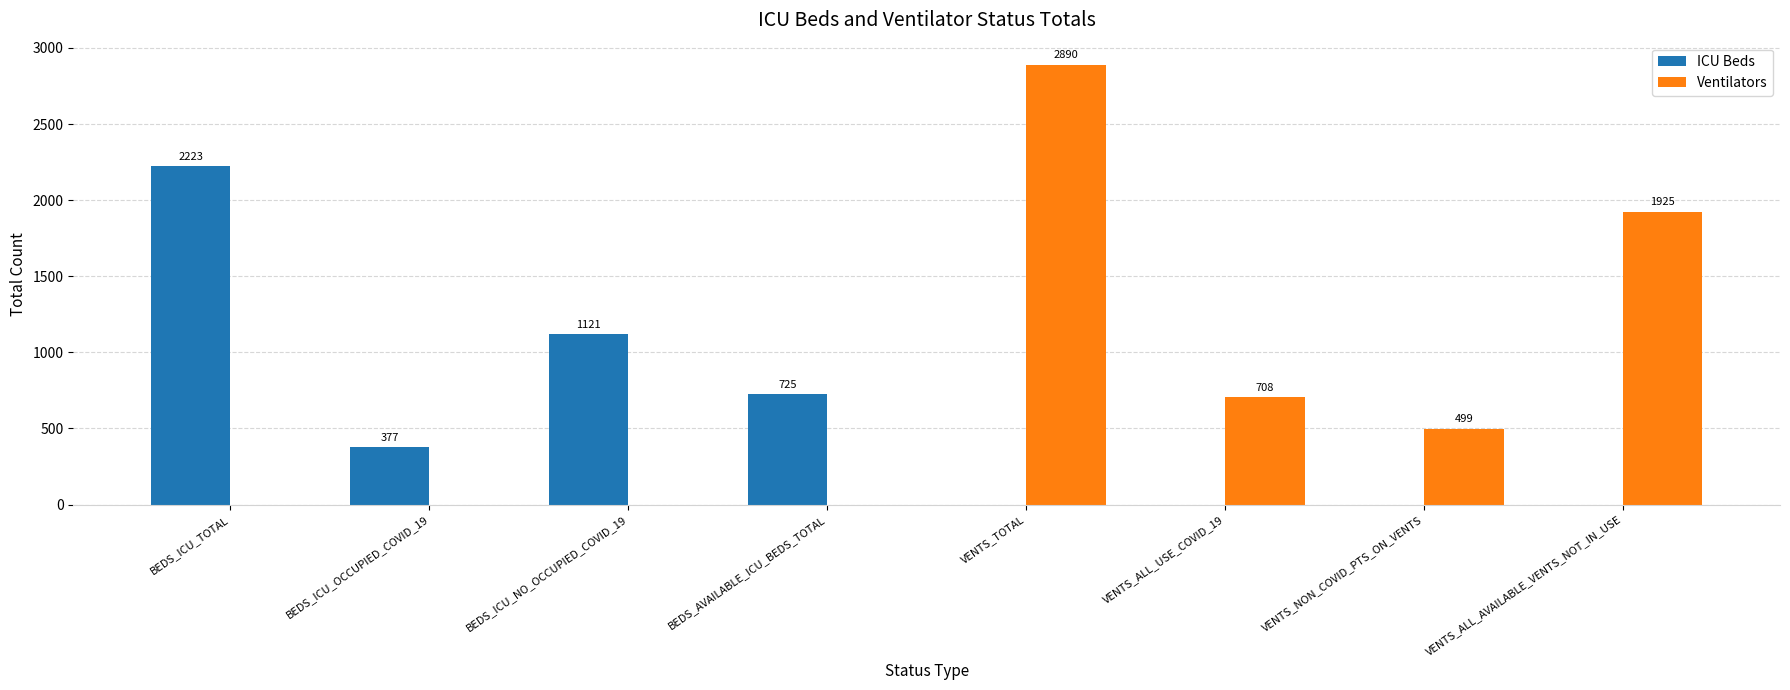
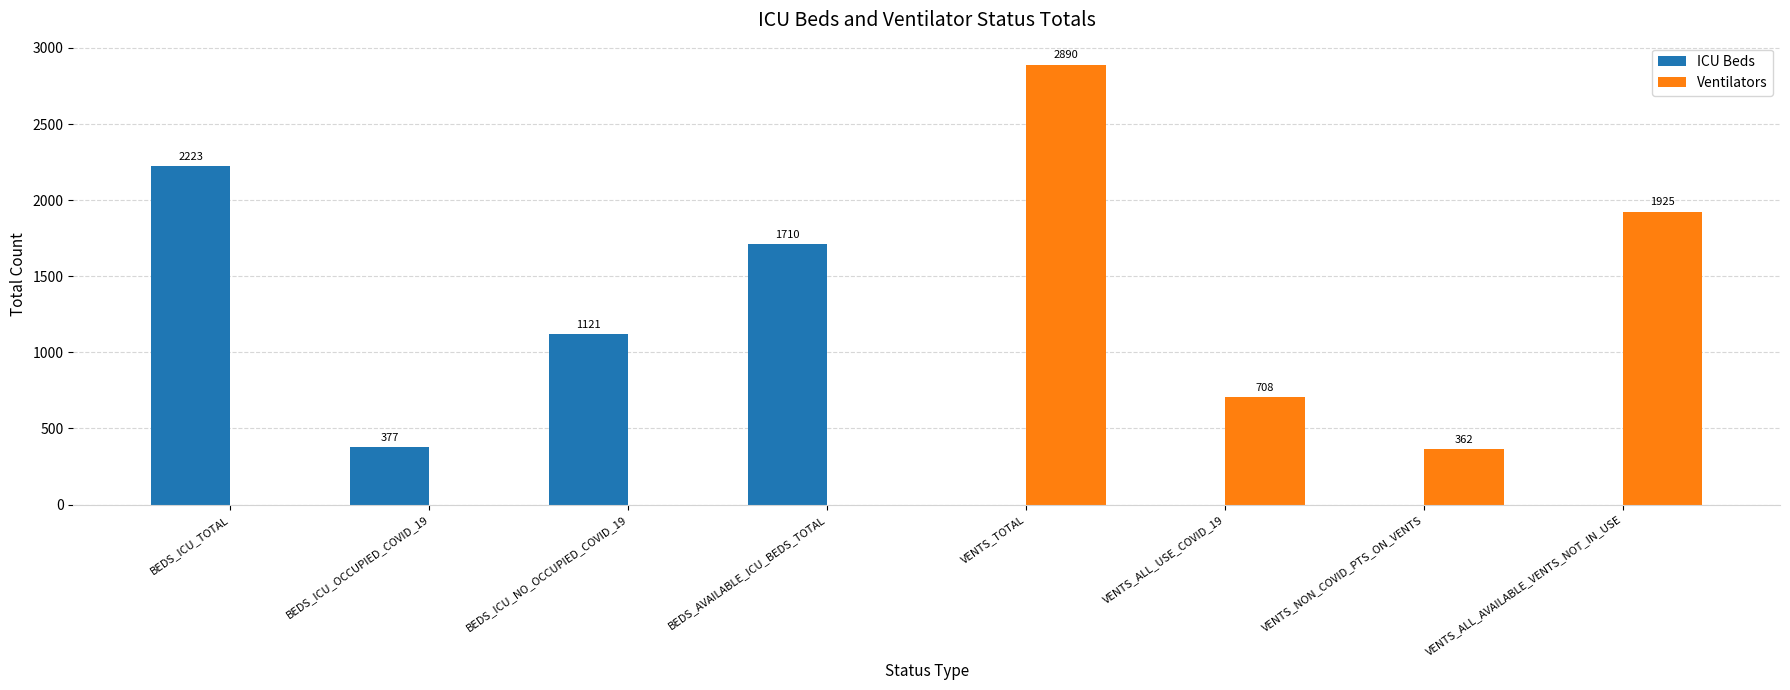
ICU Beds, BEDS_AVAILABLE_ICU_BEDS_TOTAL: 725 -> 1710
Ventilators, VENTS_NON_COVID_PTS_ON_VENTS: 499 -> 362
